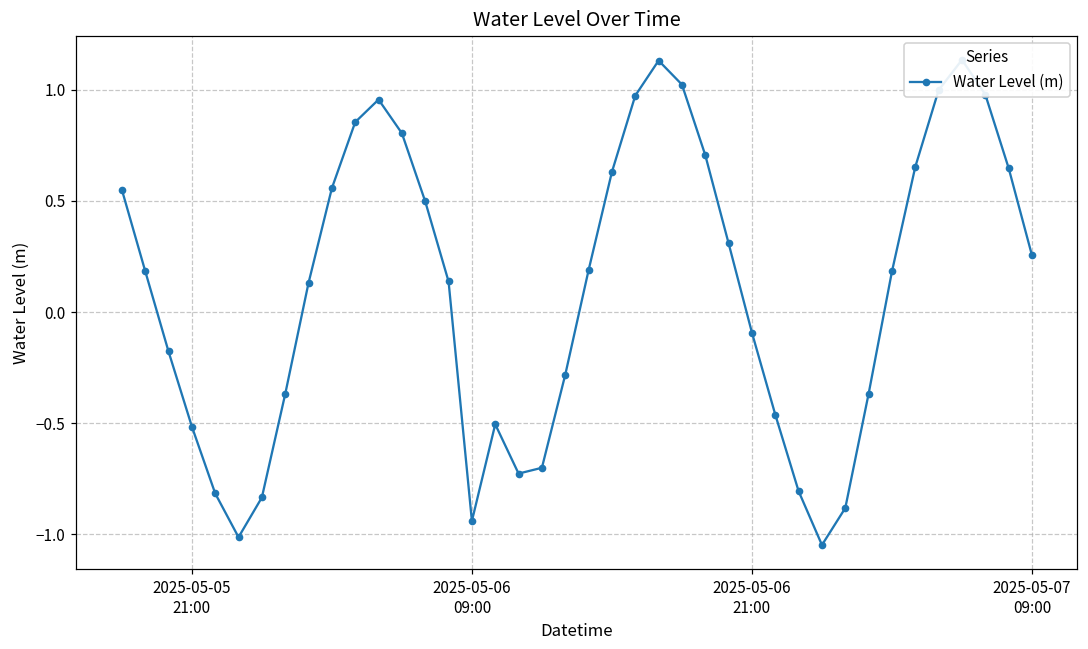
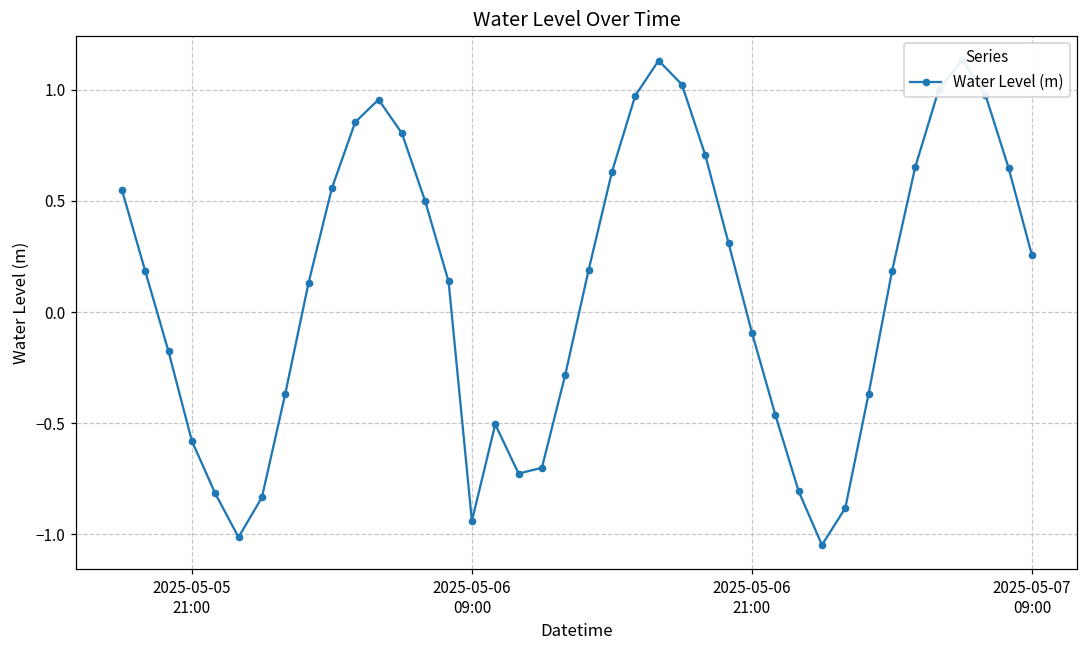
2025-05-05 21:00: -0.52 -> -0.58
